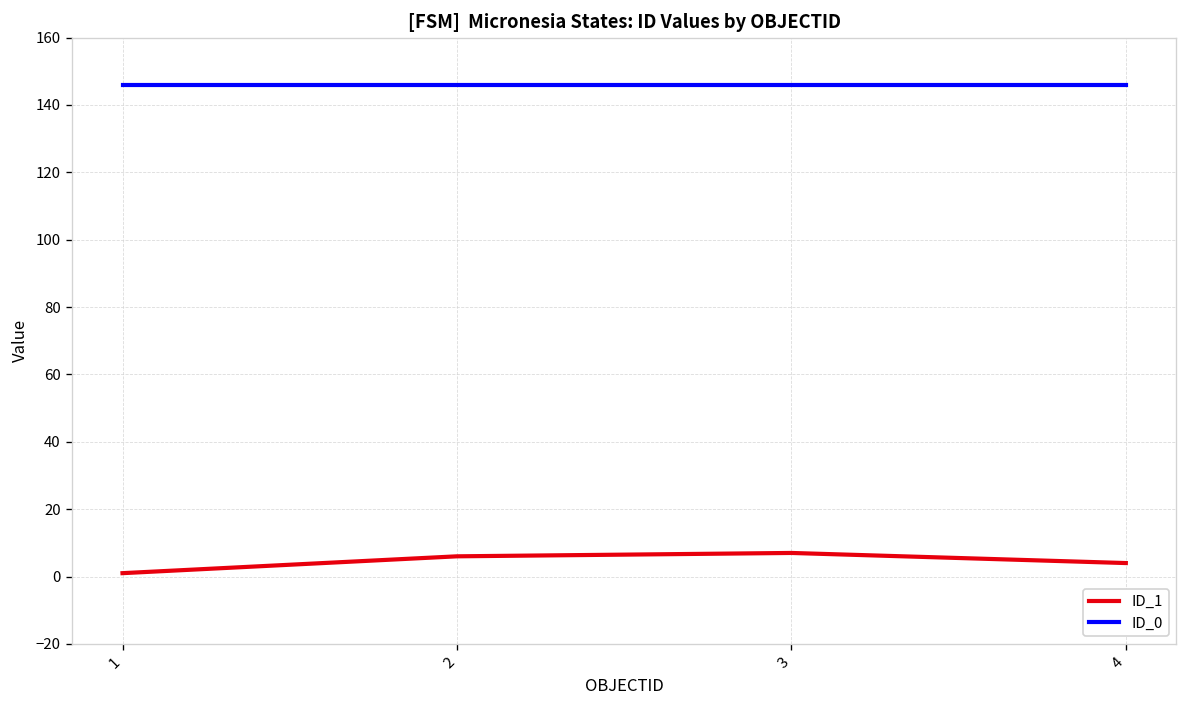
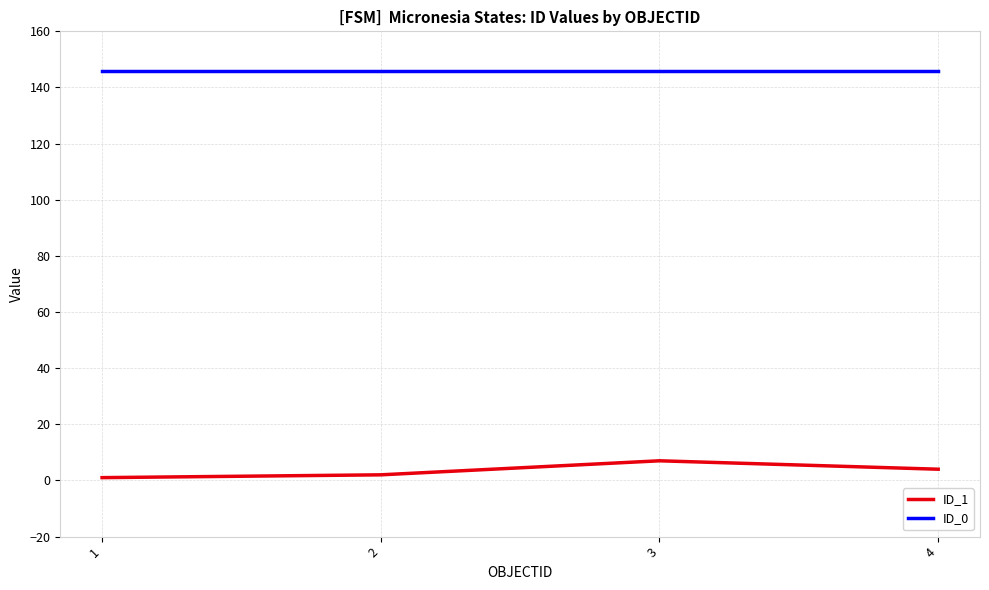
ID_1, 2: 6 -> 2
